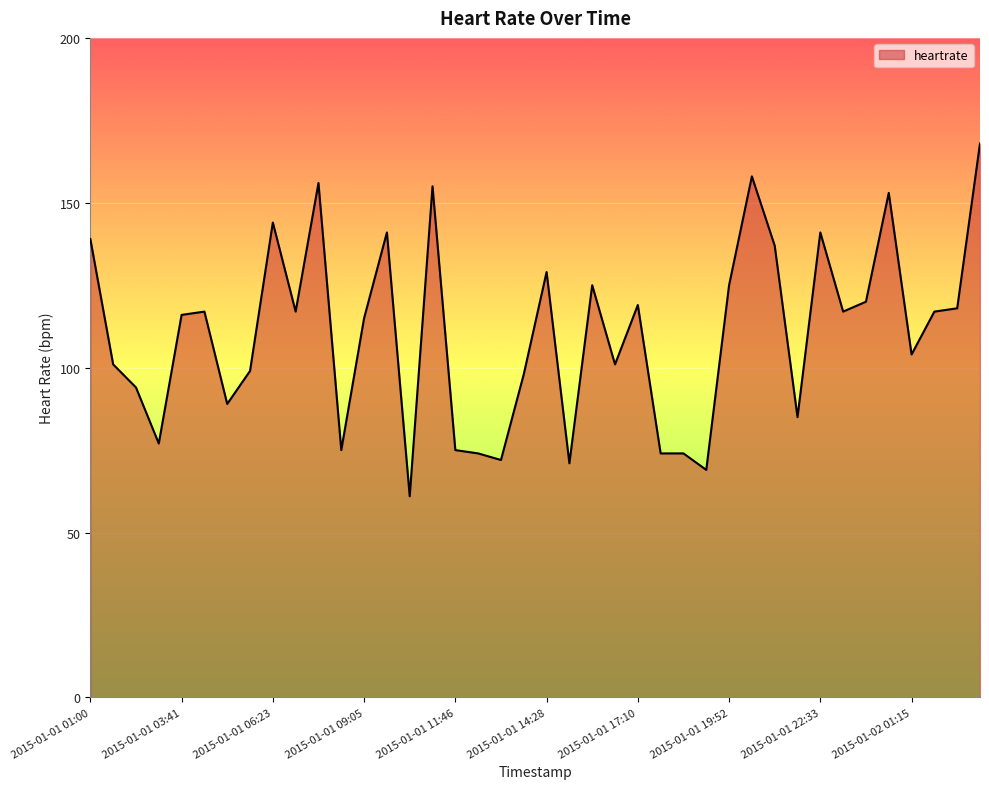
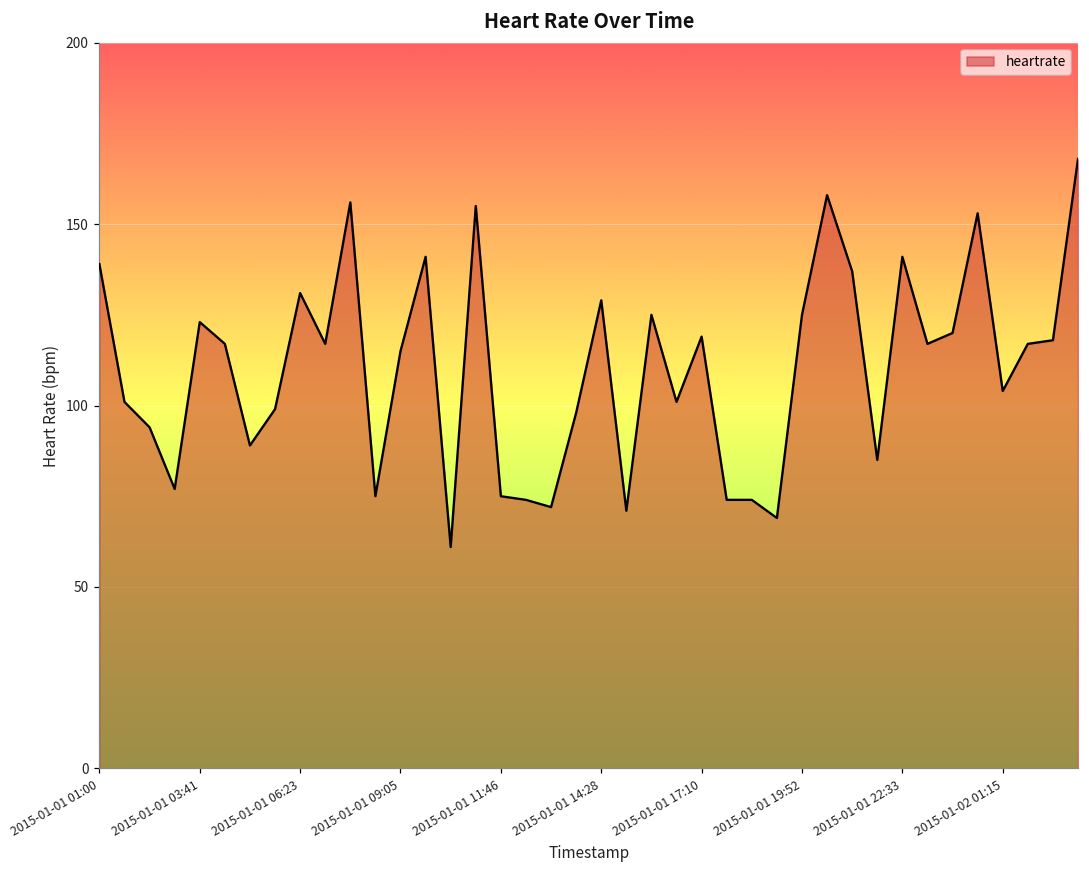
2015-01-01 03:41: 116 -> 123
2015-01-01 06:23: 144 -> 131
